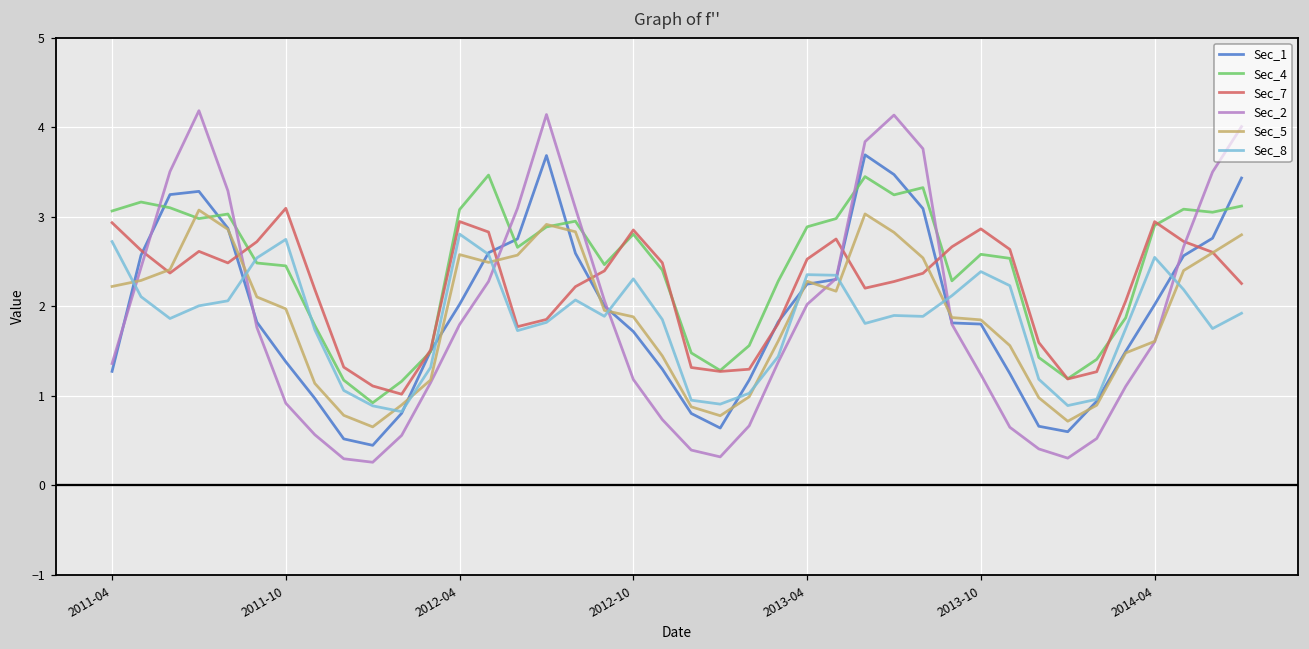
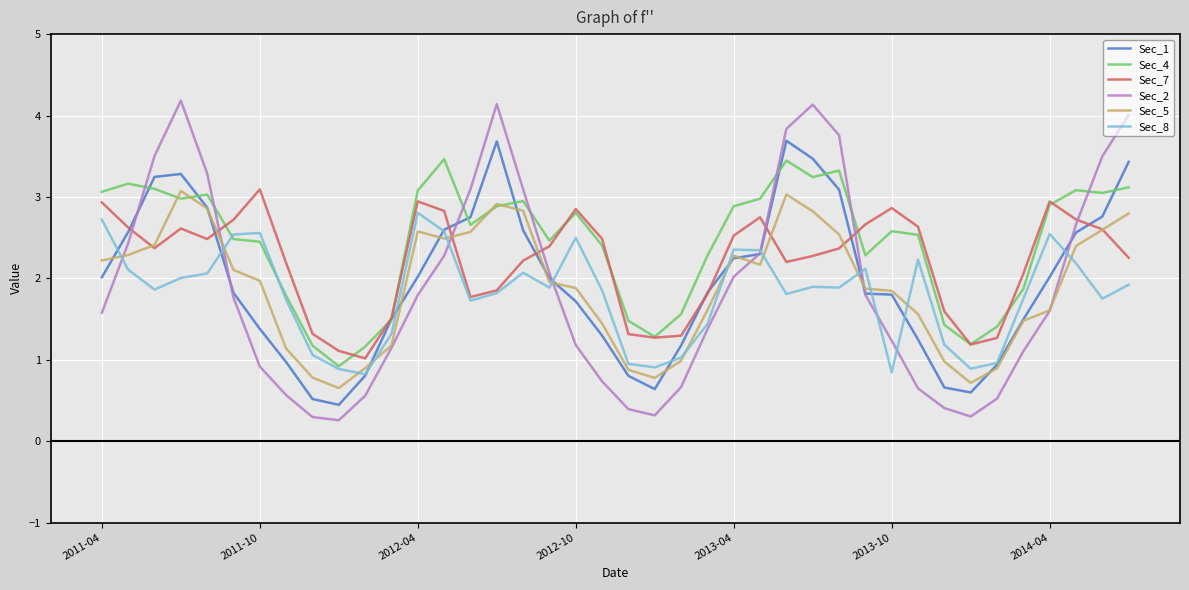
Sec_1, 2011-04: 1.3 -> 2.0
Sec_2, 2011-04: 1.4 -> 1.6
Sec_8, 2011-10: 2.7 -> 2.6
Sec_8, 2012-10: 2.3 -> 2.5
Sec_8, 2013-10: 2.4 -> 0.8
